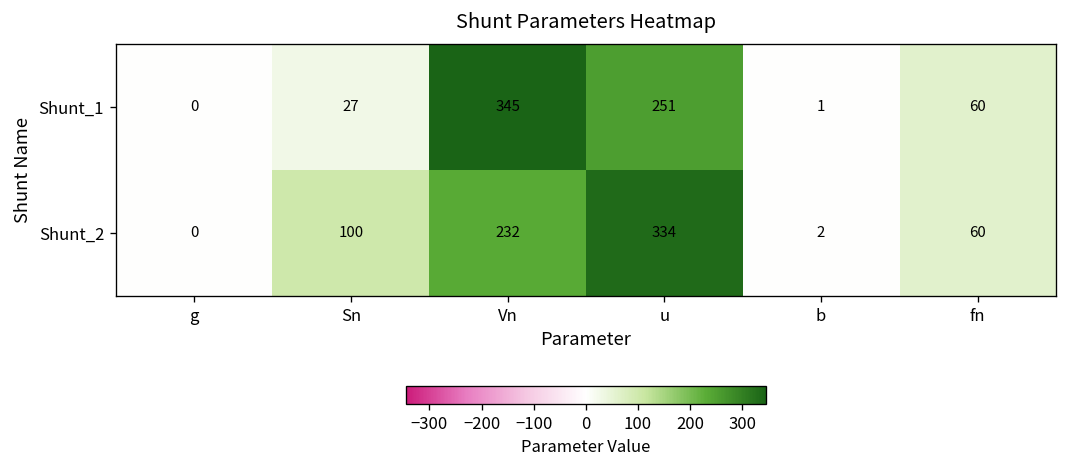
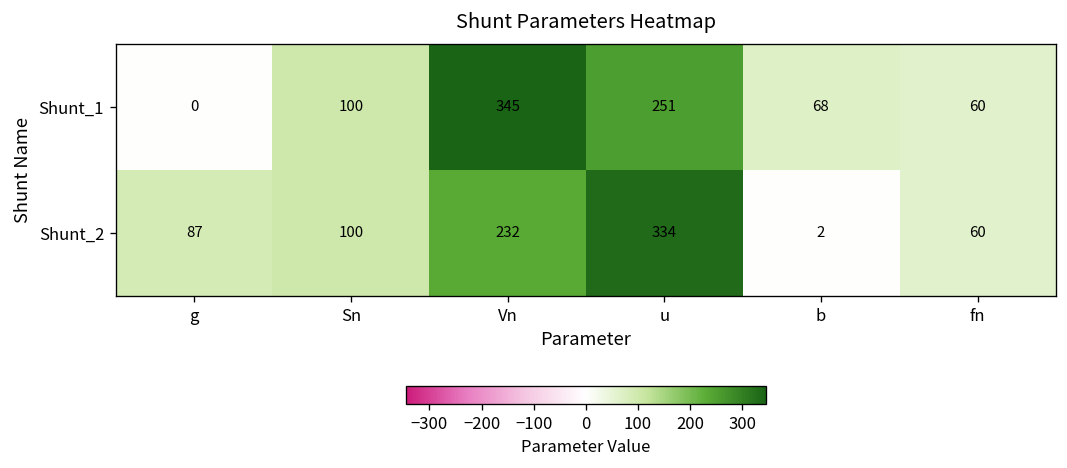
Shunt_1, Sn: 27 -> 100
Shunt_1, b: 1 -> 68
Shunt_2, g: 0 -> 87
